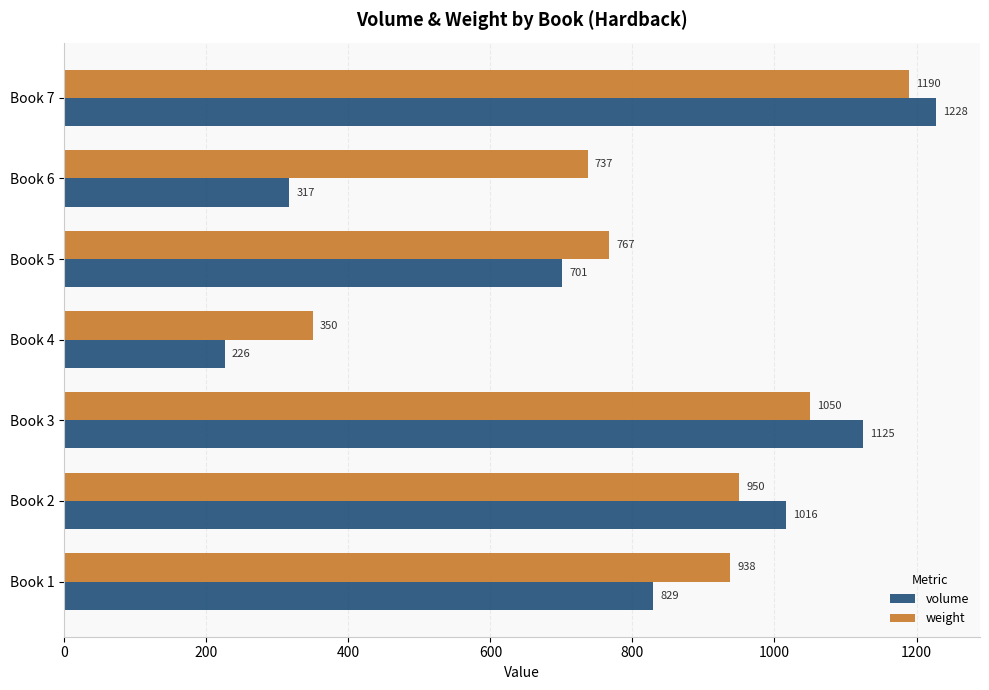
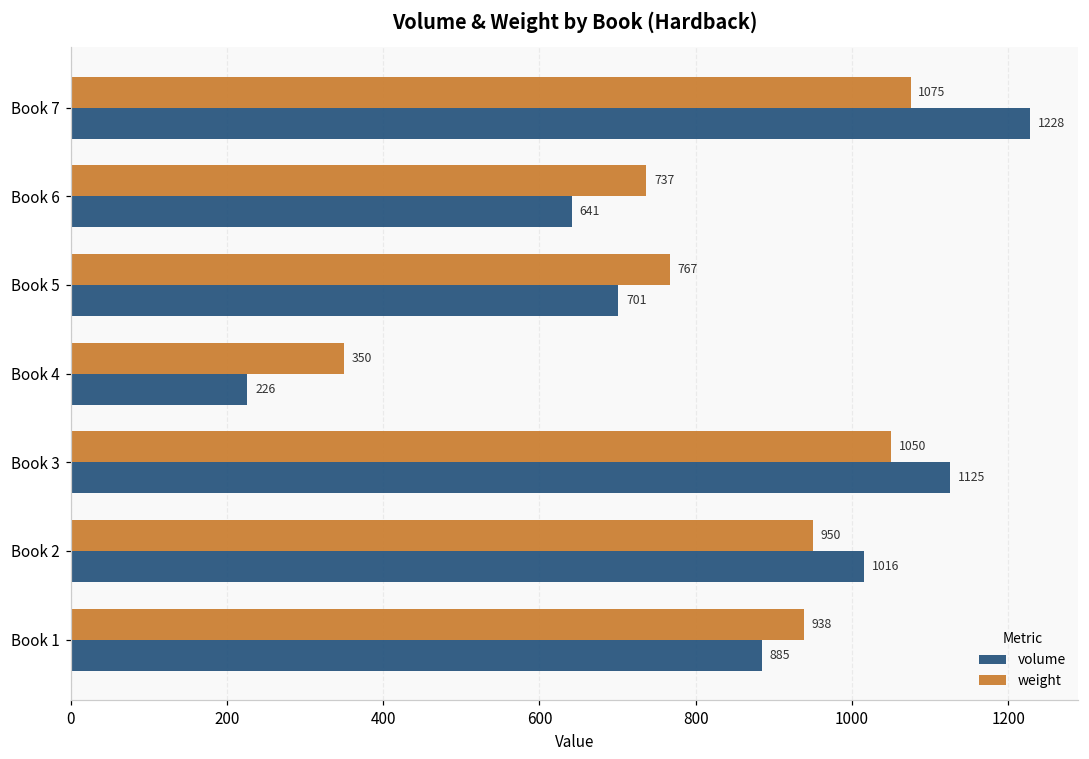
weight, Book 7: 1190 -> 1075
volume, Book 6: 317 -> 641
volume, Book 1: 829 -> 885
